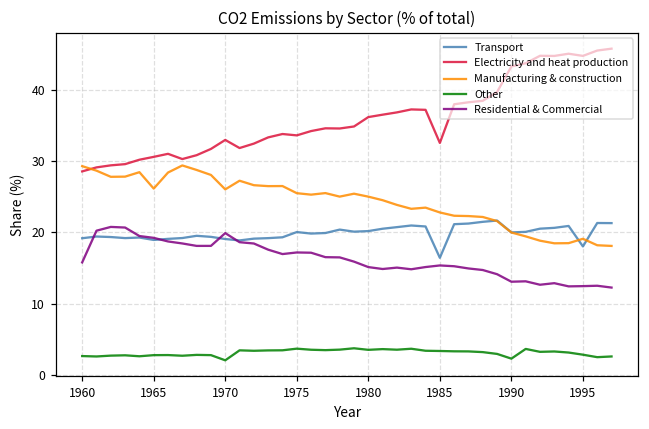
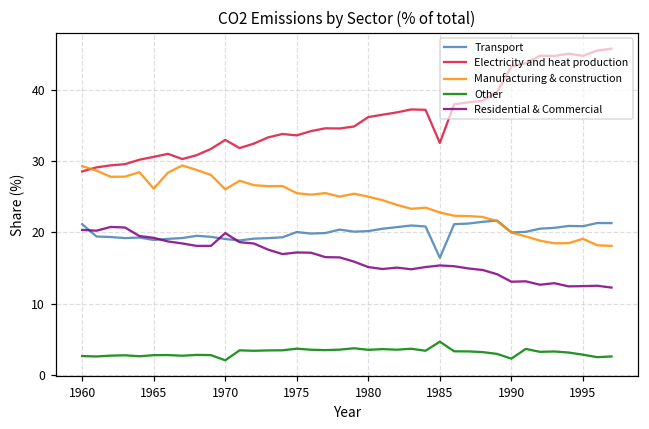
Transport, 1960: 19 -> 21
Residential & Commercial, 1960: 16 -> 20
Other, 1985: 3 -> 5
Transport, 1995: 18 -> 21
